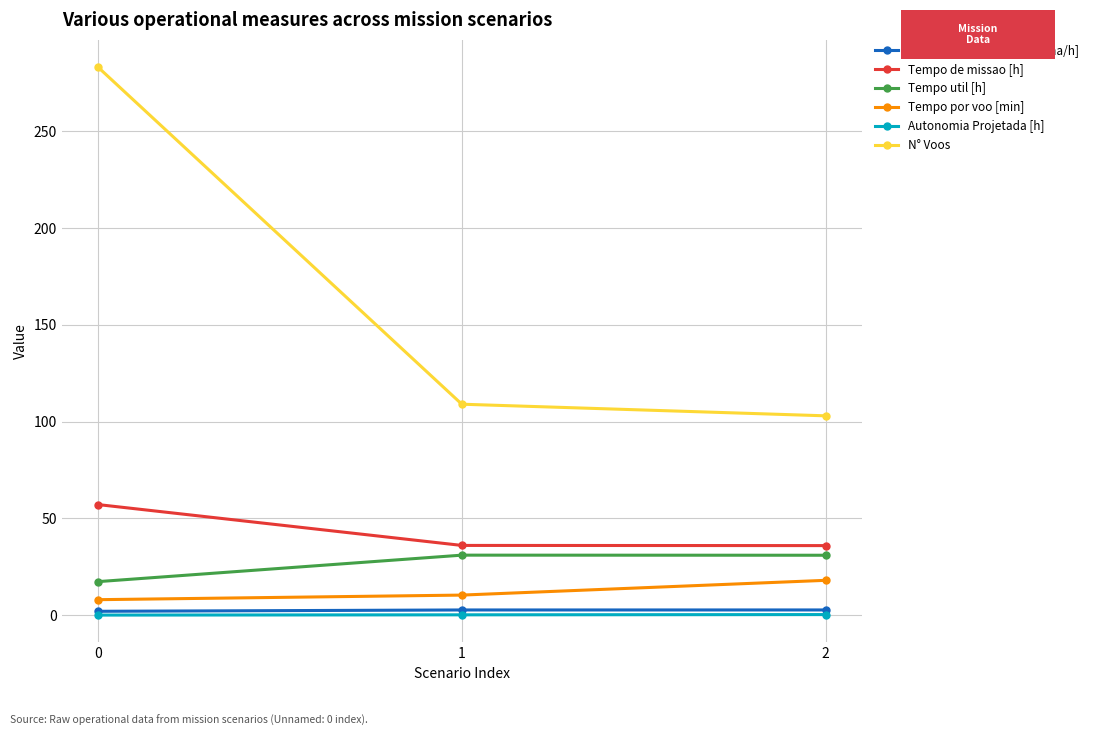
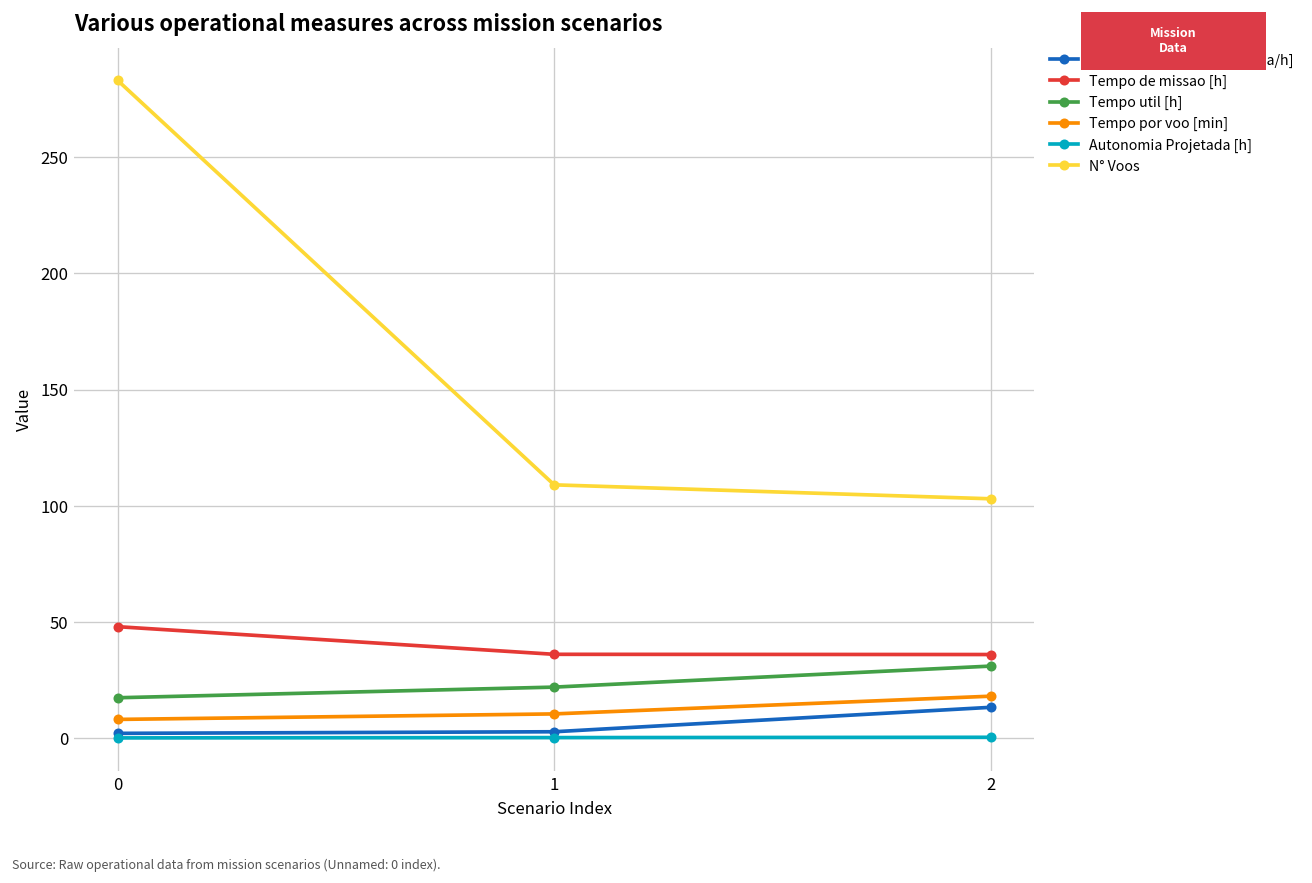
Tempo de missao [h], 0: 57 -> 48
Tempo util [h], 1: 31 -> 22
Capacidade operacional [ha/h], 2: 3 -> 13
